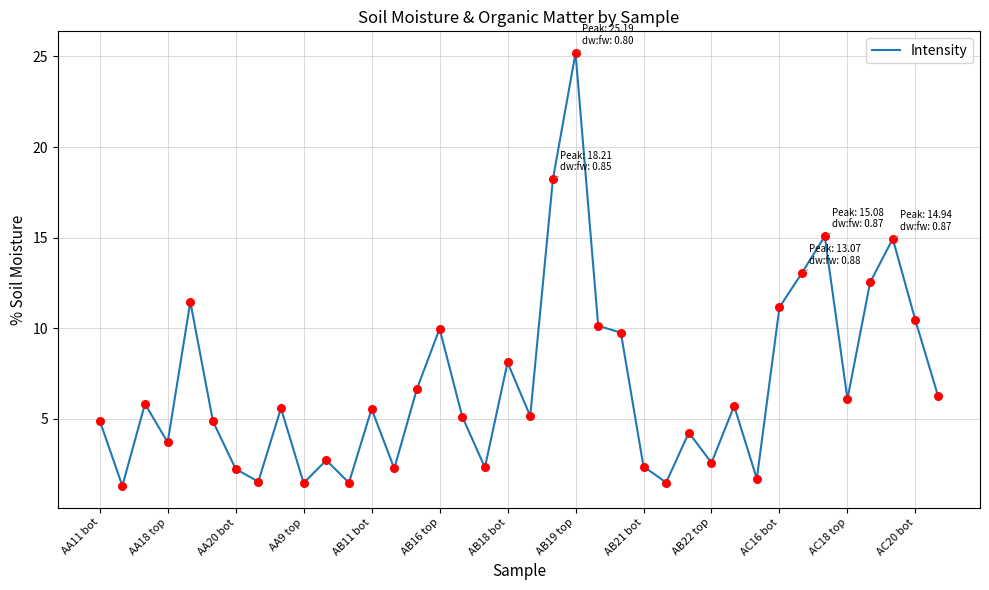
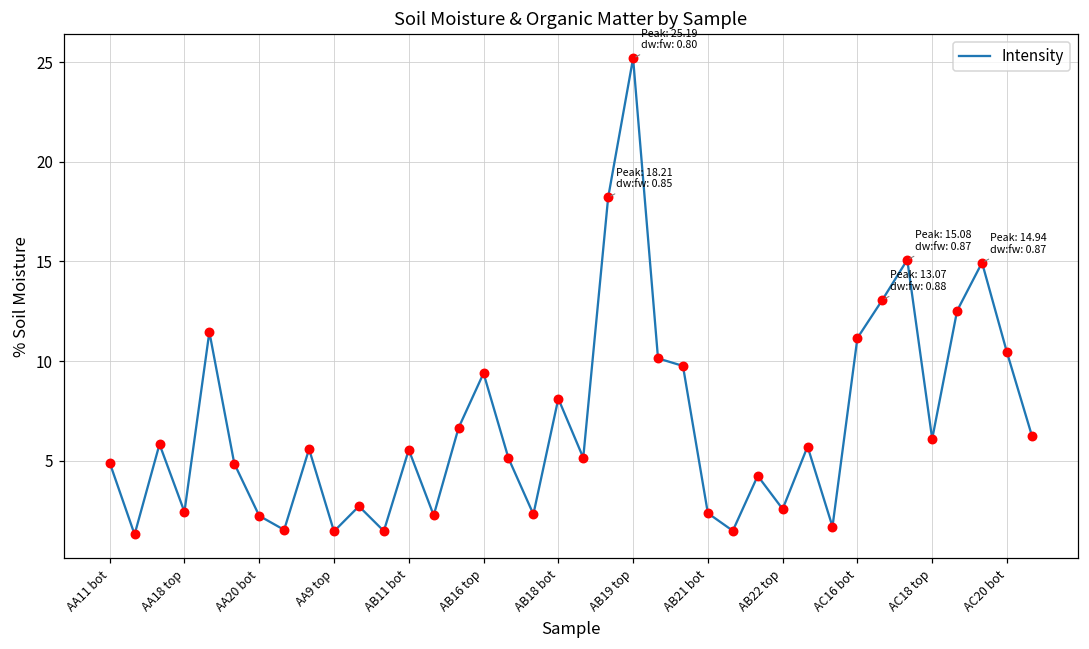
AA18 top: 3.7 -> 2.4
AB16 top: 10.0 -> 9.4
